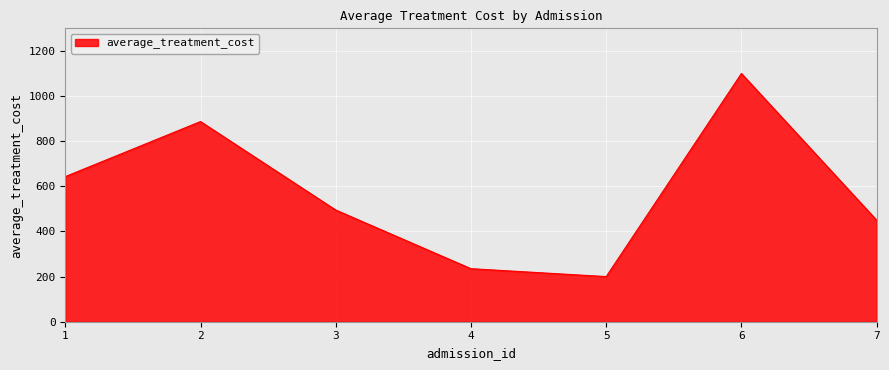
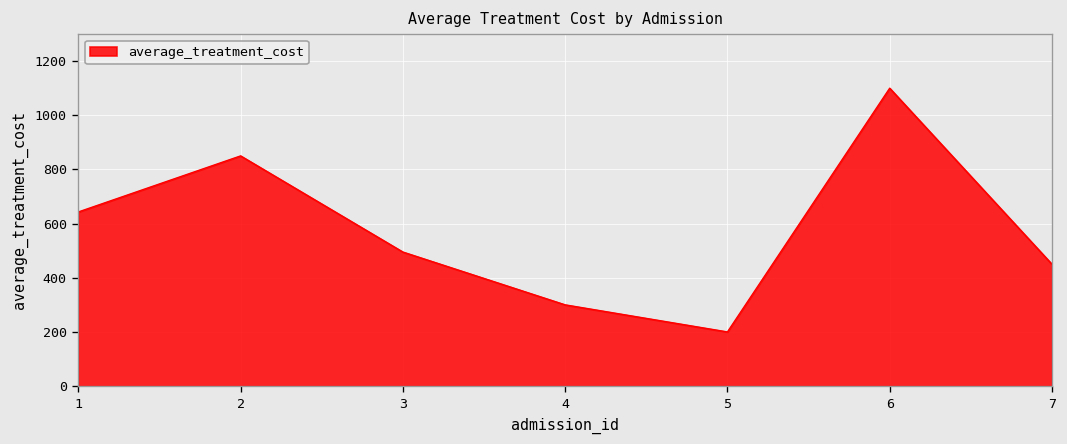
2: 890 -> 850
4: 240 -> 300
